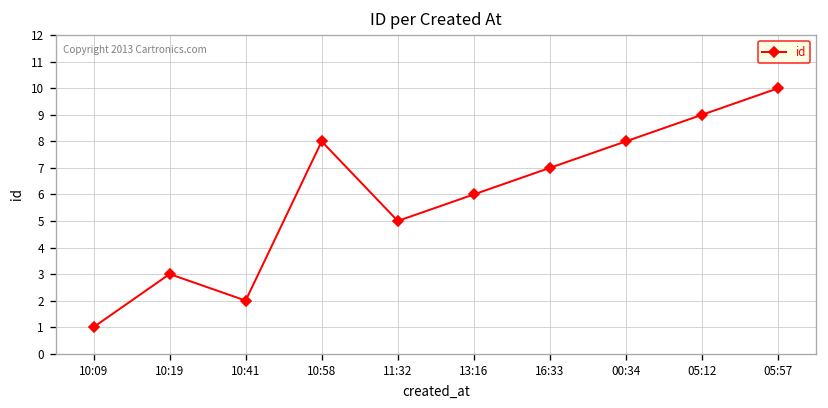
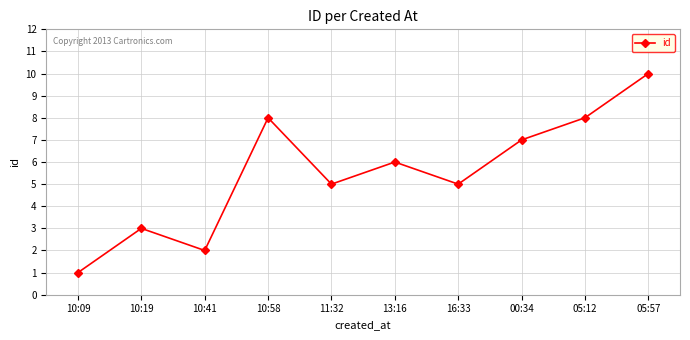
16:33: 7 -> 5
00:34: 8 -> 7
05:12: 9 -> 8
